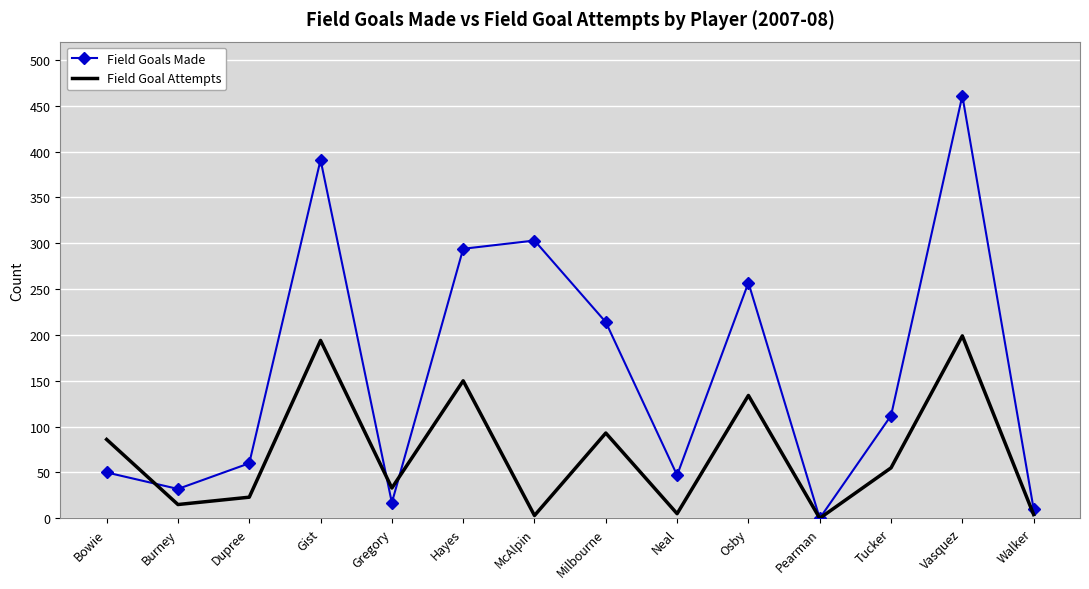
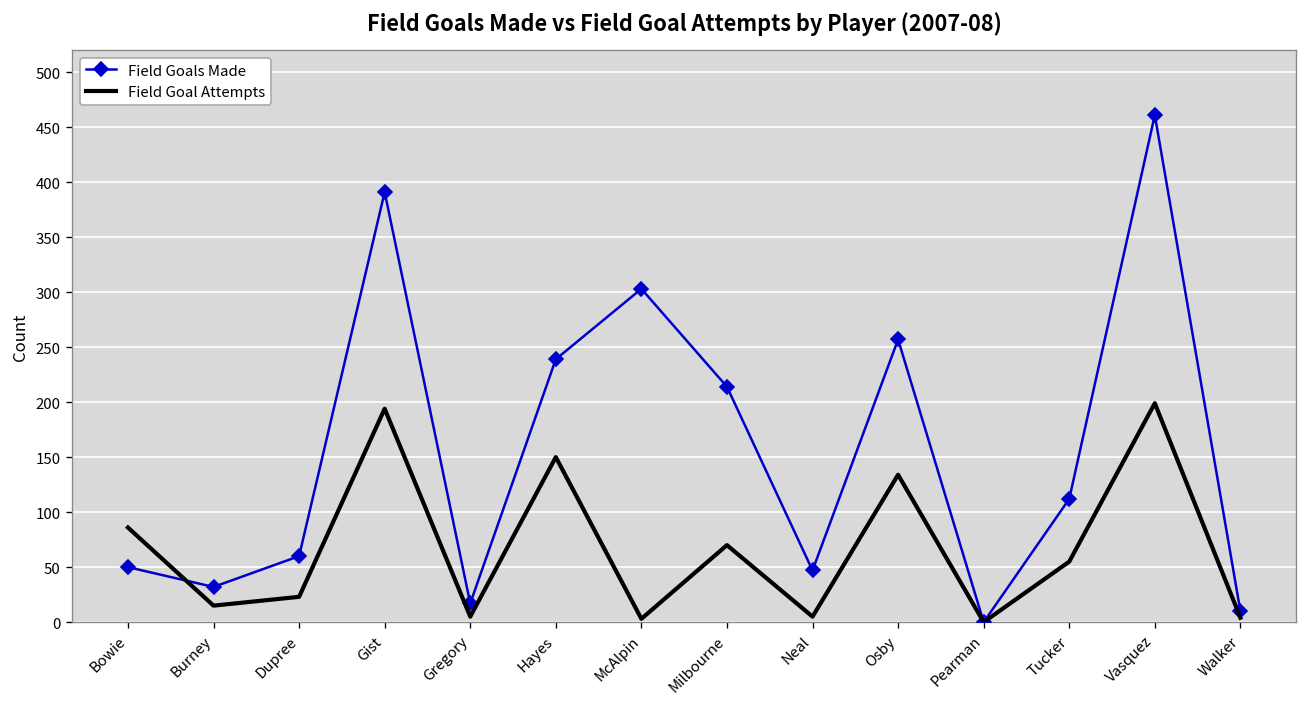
Field Goal Attempts, Gregory: 30 -> 10
Field Goals Made, Hayes: 290 -> 240
Field Goal Attempts, Milbourne: 90 -> 70
